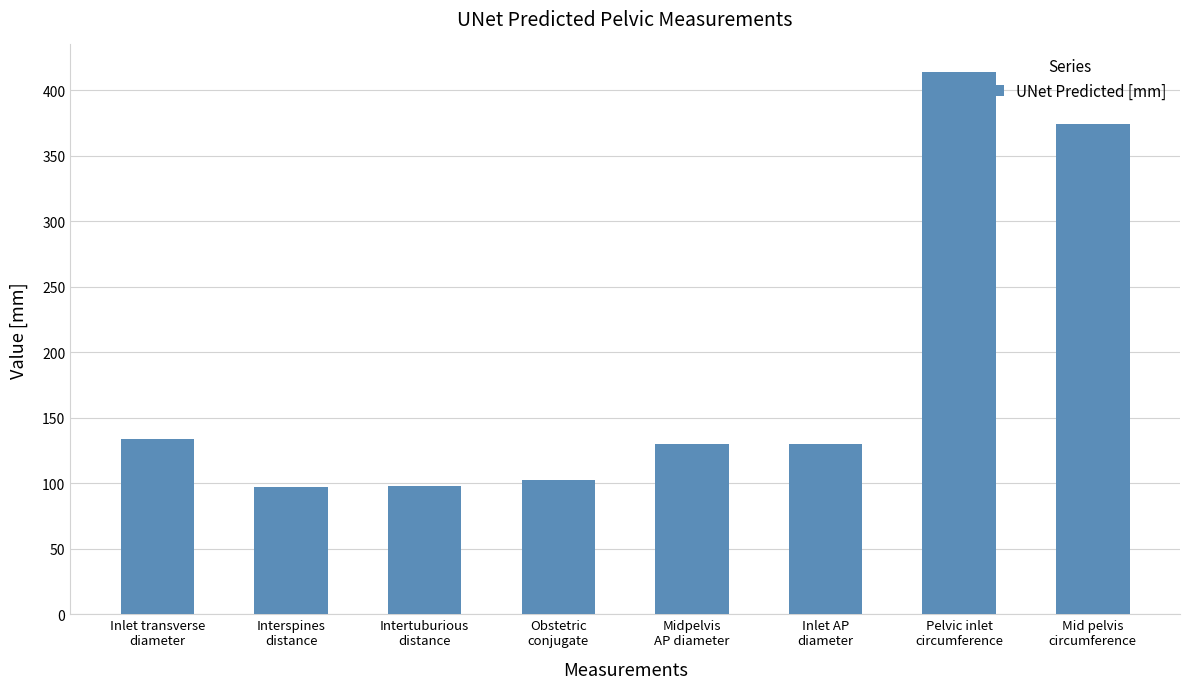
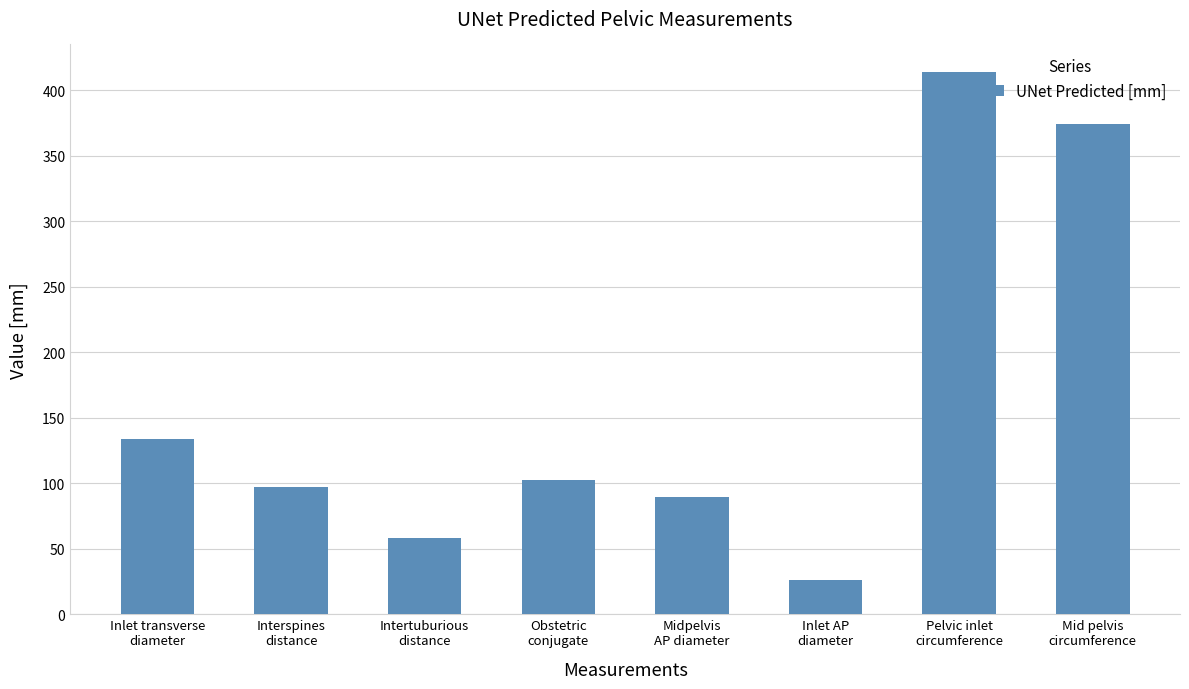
Intertuburious distance: 98 -> 58
Midpelvis AP diameter: 130 -> 90
Inlet AP diameter: 130 -> 26
